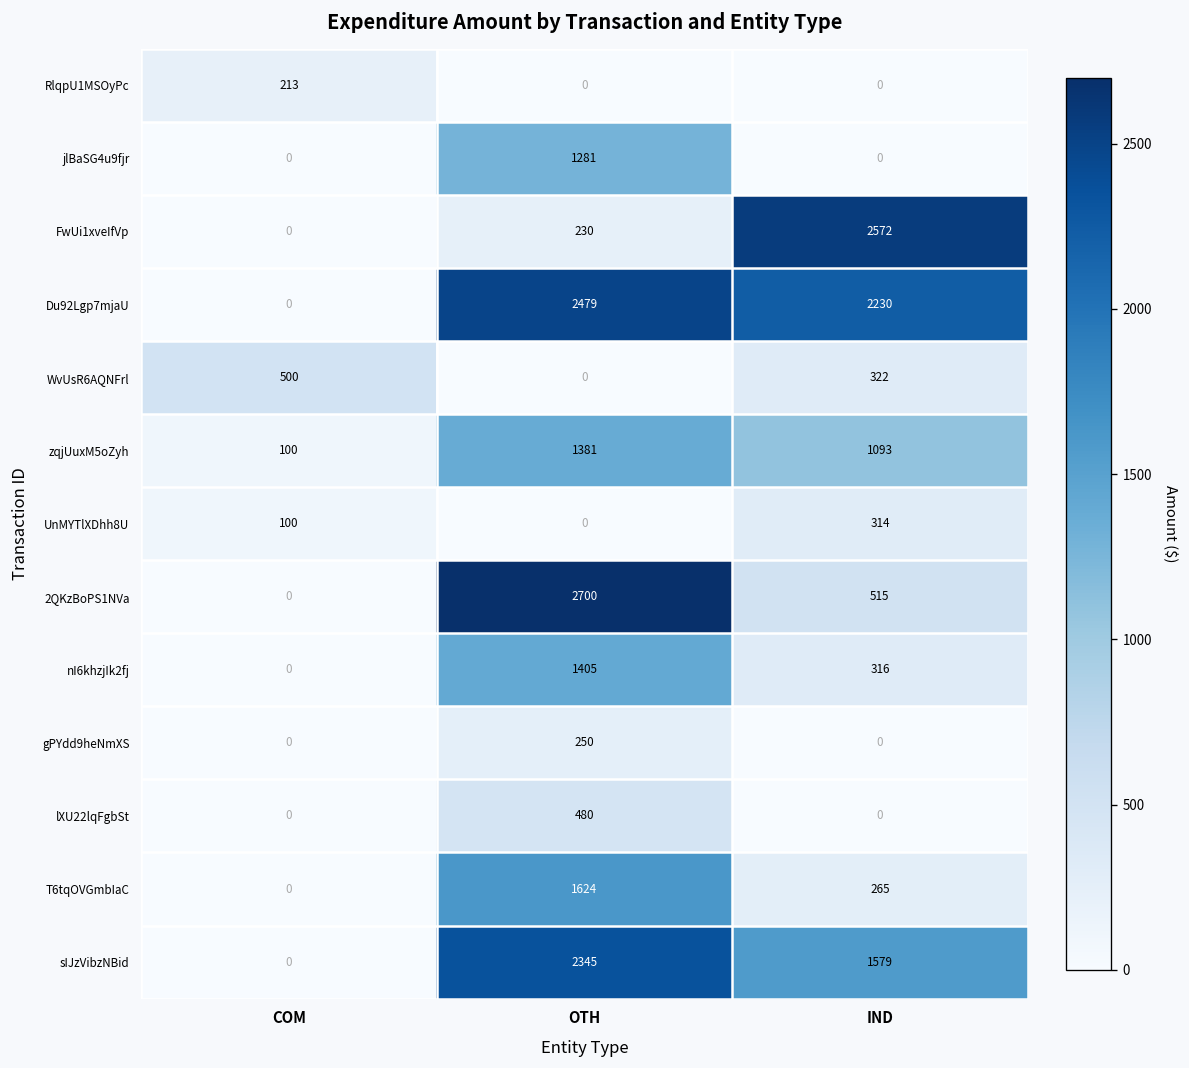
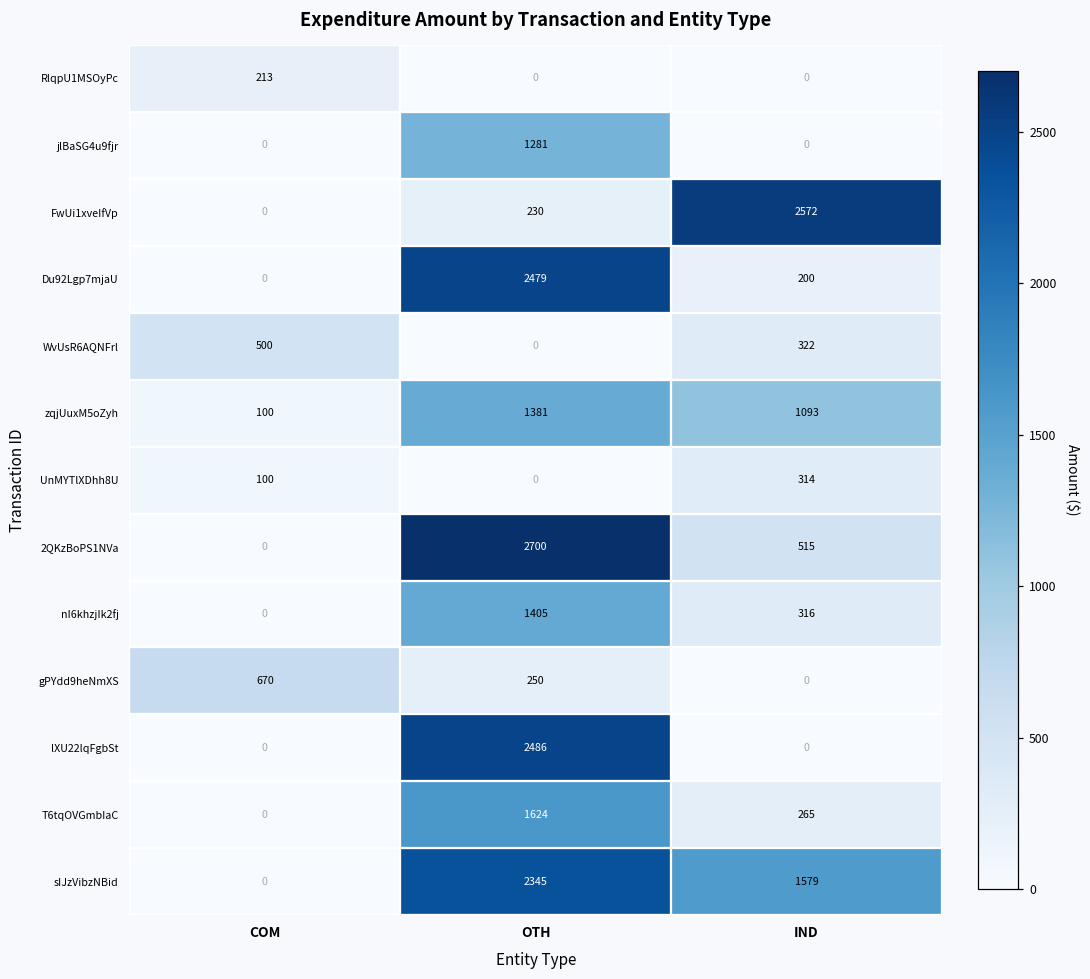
Du92Lgp7mjaU, IND: 2230 -> 200
gPYdd9heNmXS, COM: 0 -> 670
lXU22lqFgbSt, OTH: 480 -> 2486
